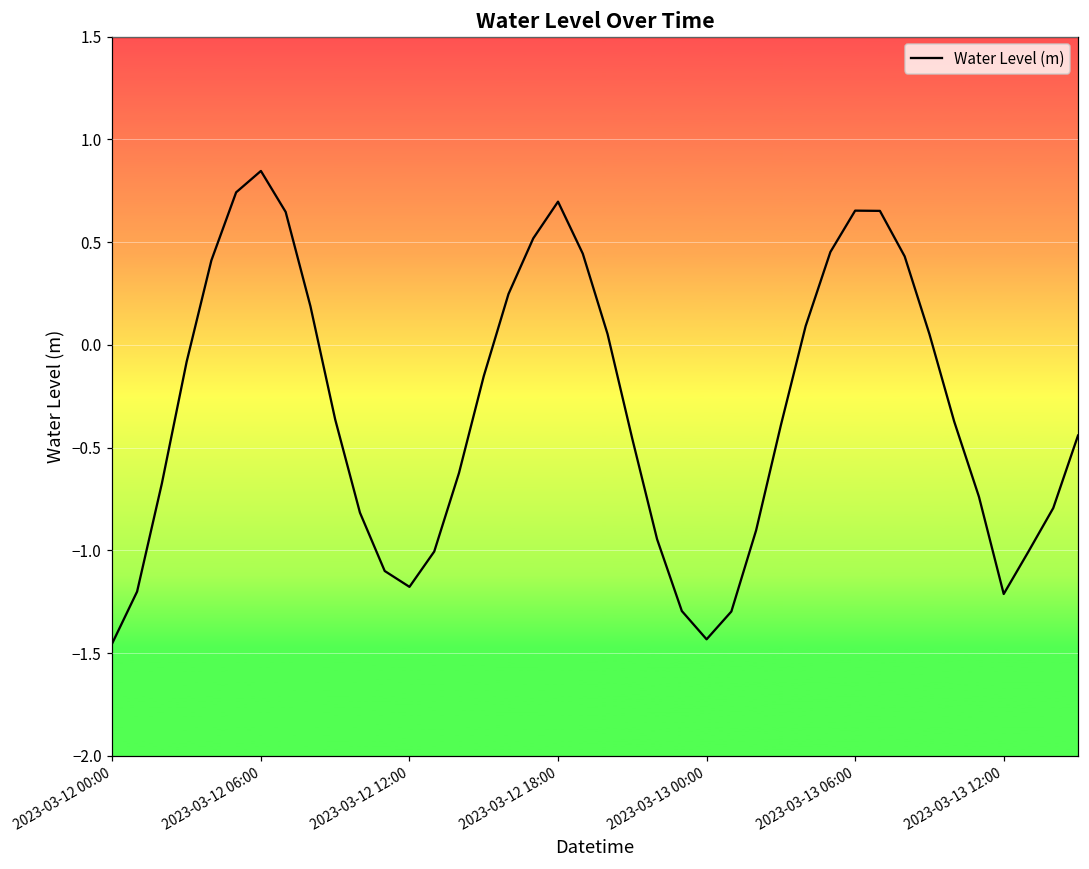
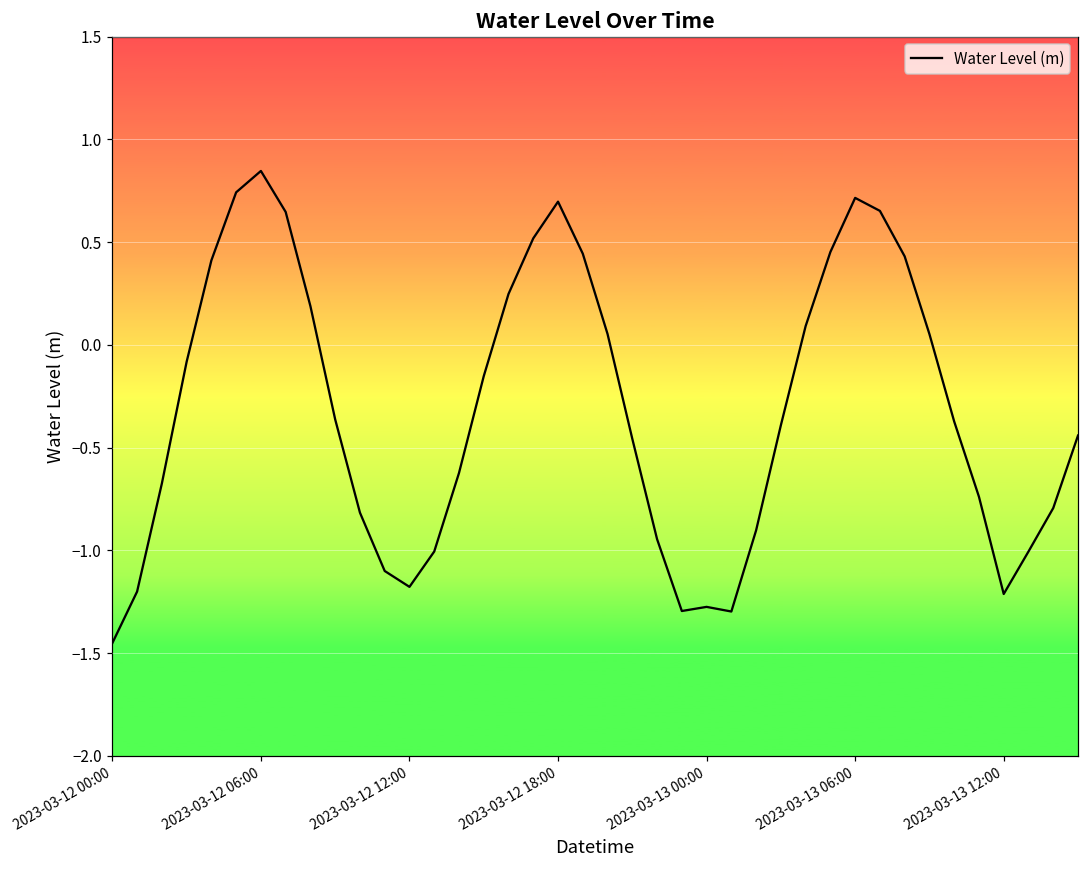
2023-03-13 00:00: -1.43 -> -1.28
2023-03-13 06:00: 0.65 -> 0.72
